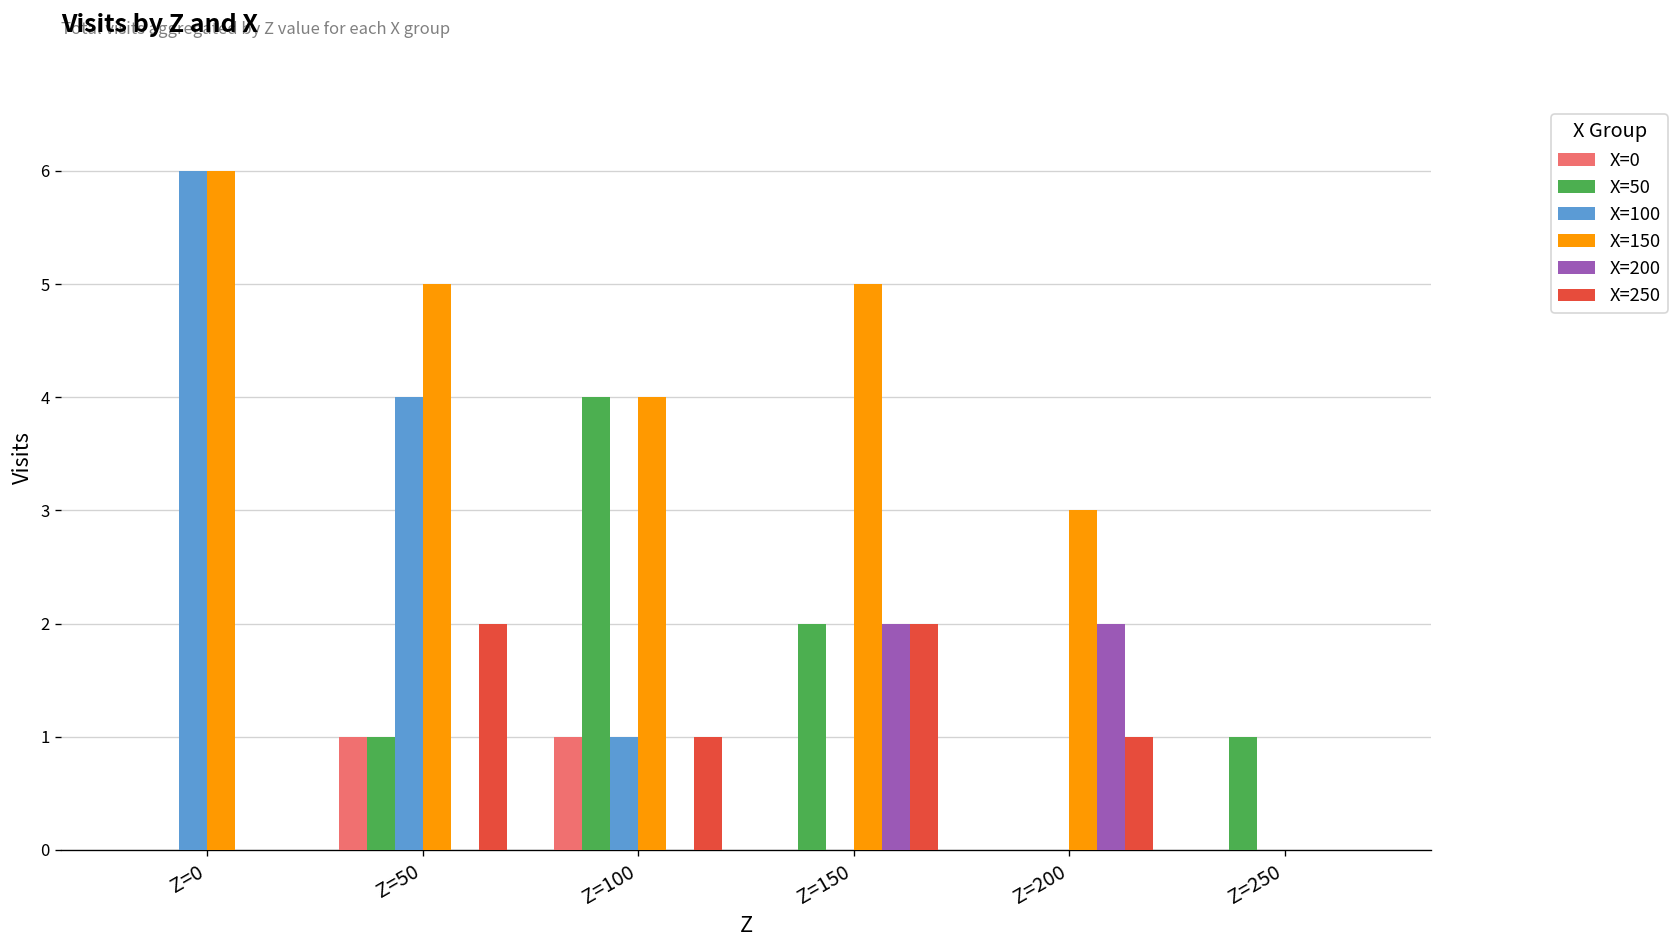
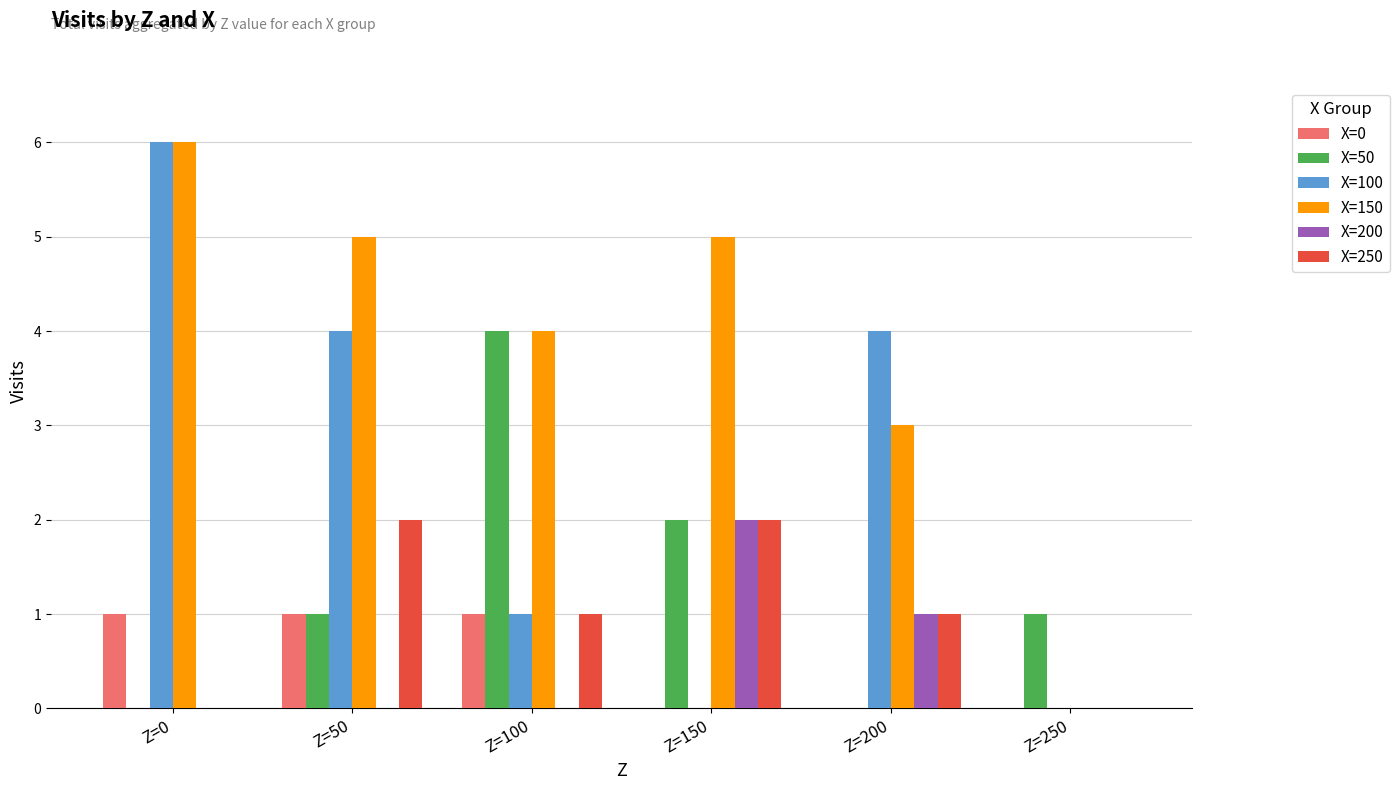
X=0, Z=0: 0 -> 1
X=100, Z=200: 0 -> 4
X=200, Z=200: 2 -> 1
